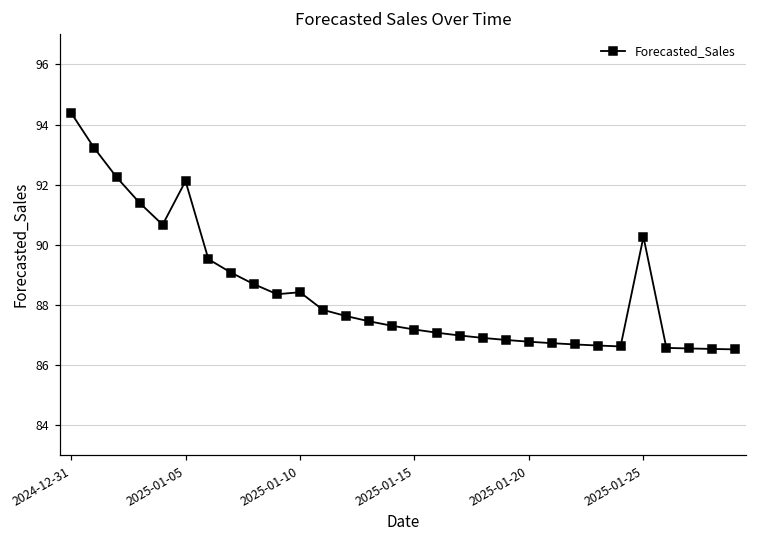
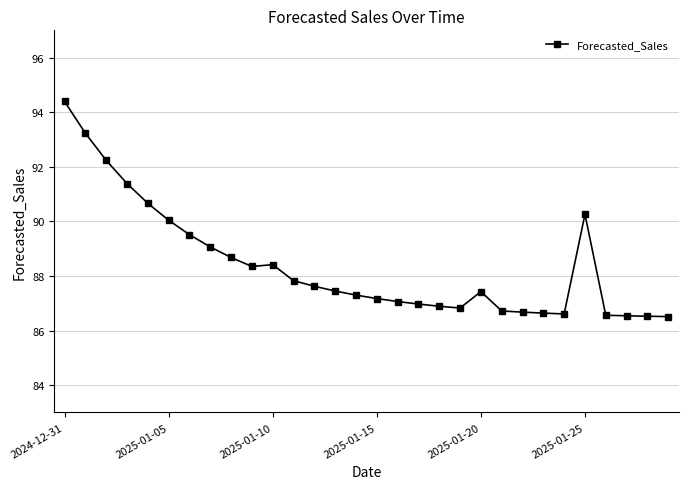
2025-01-05: 92.1 -> 90.0
2025-01-20: 86.8 -> 87.4
